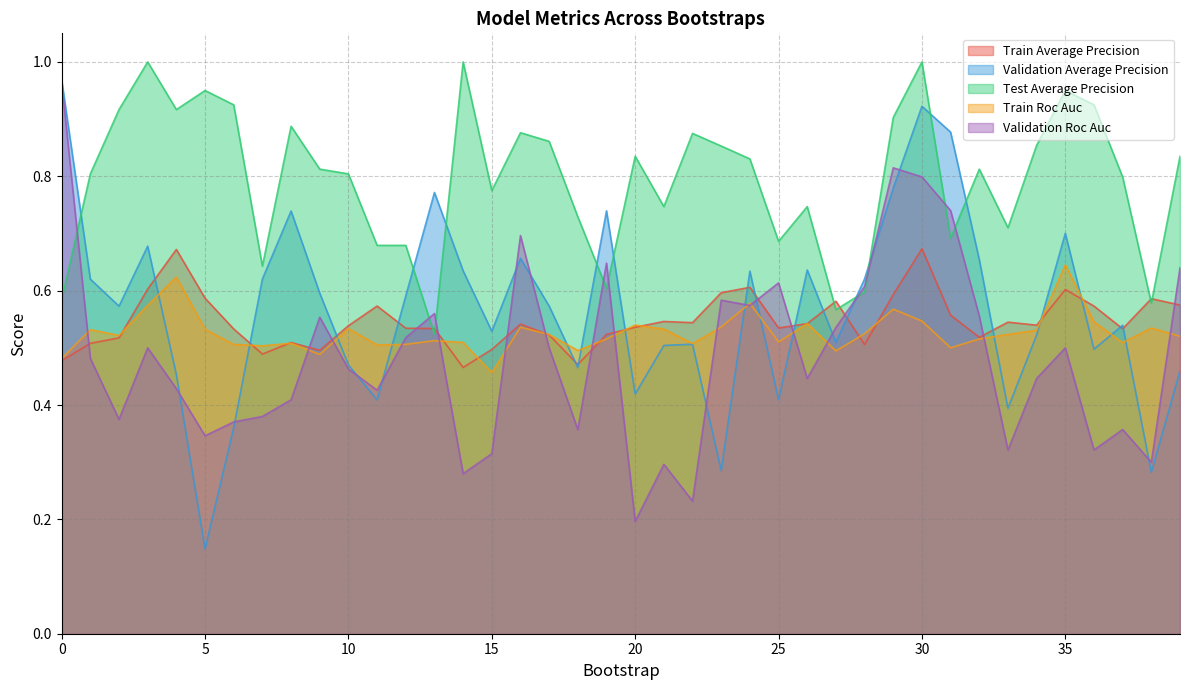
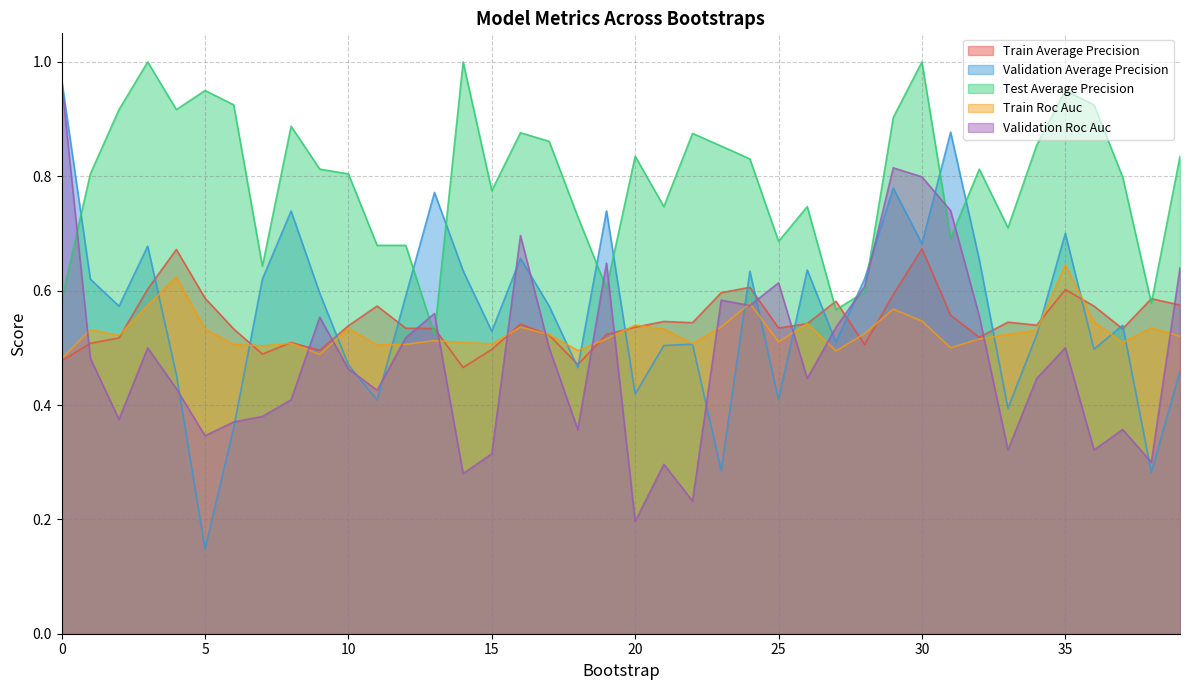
Train Roc Auc, 15: 0.46 -> 0.51
Validation Average Precision, 30: 0.92 -> 0.68
